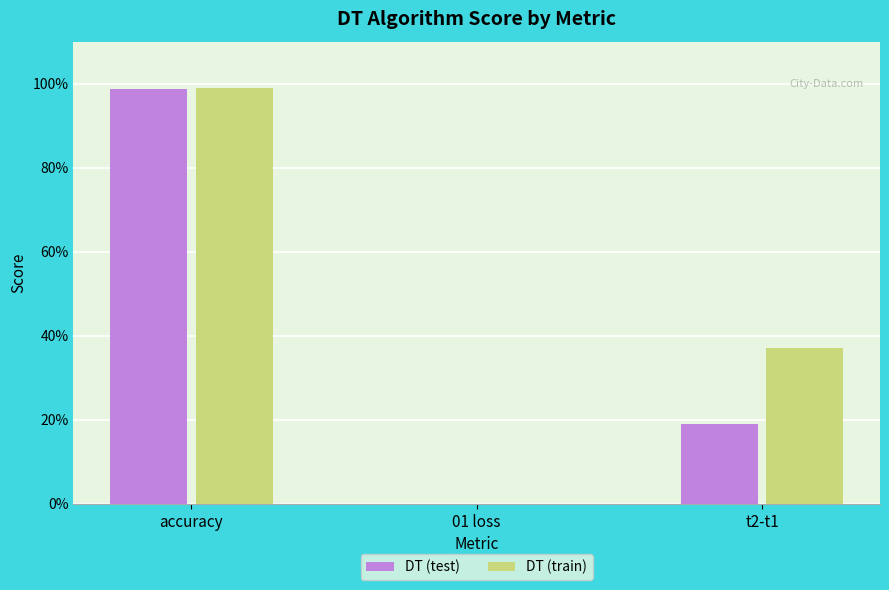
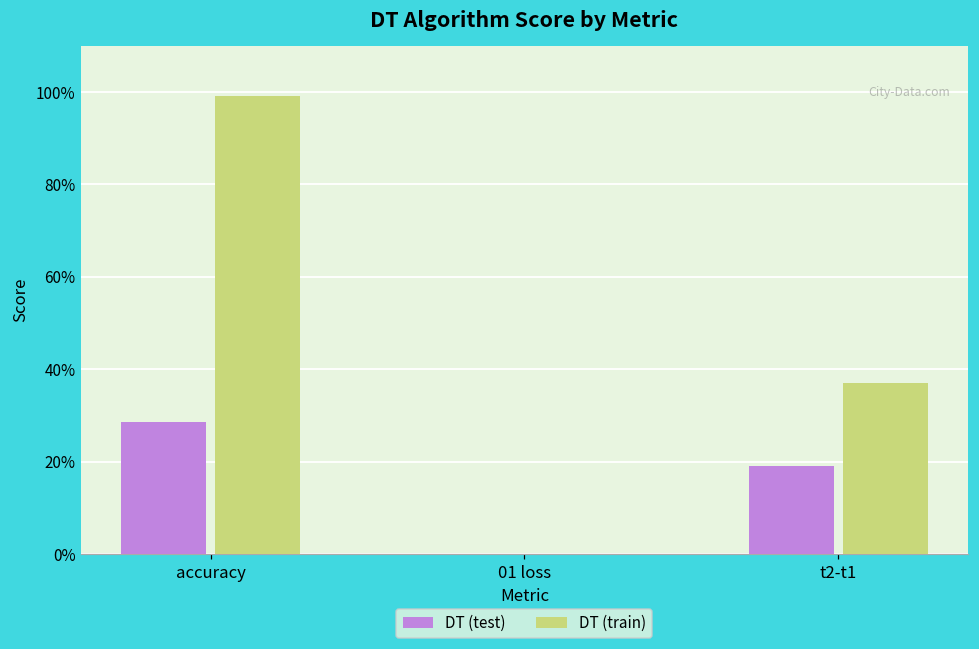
DT (test), accuracy: 99% -> 29%
